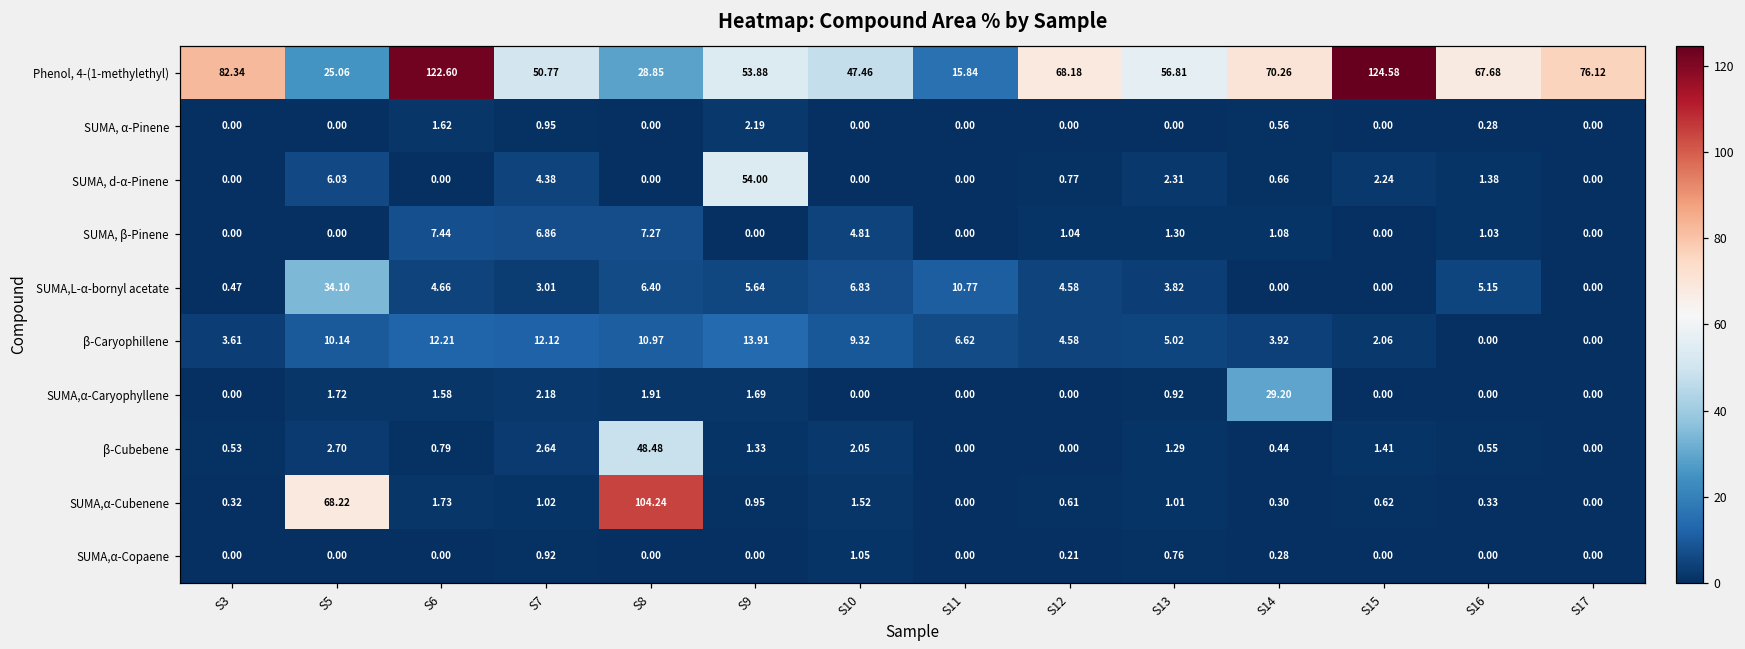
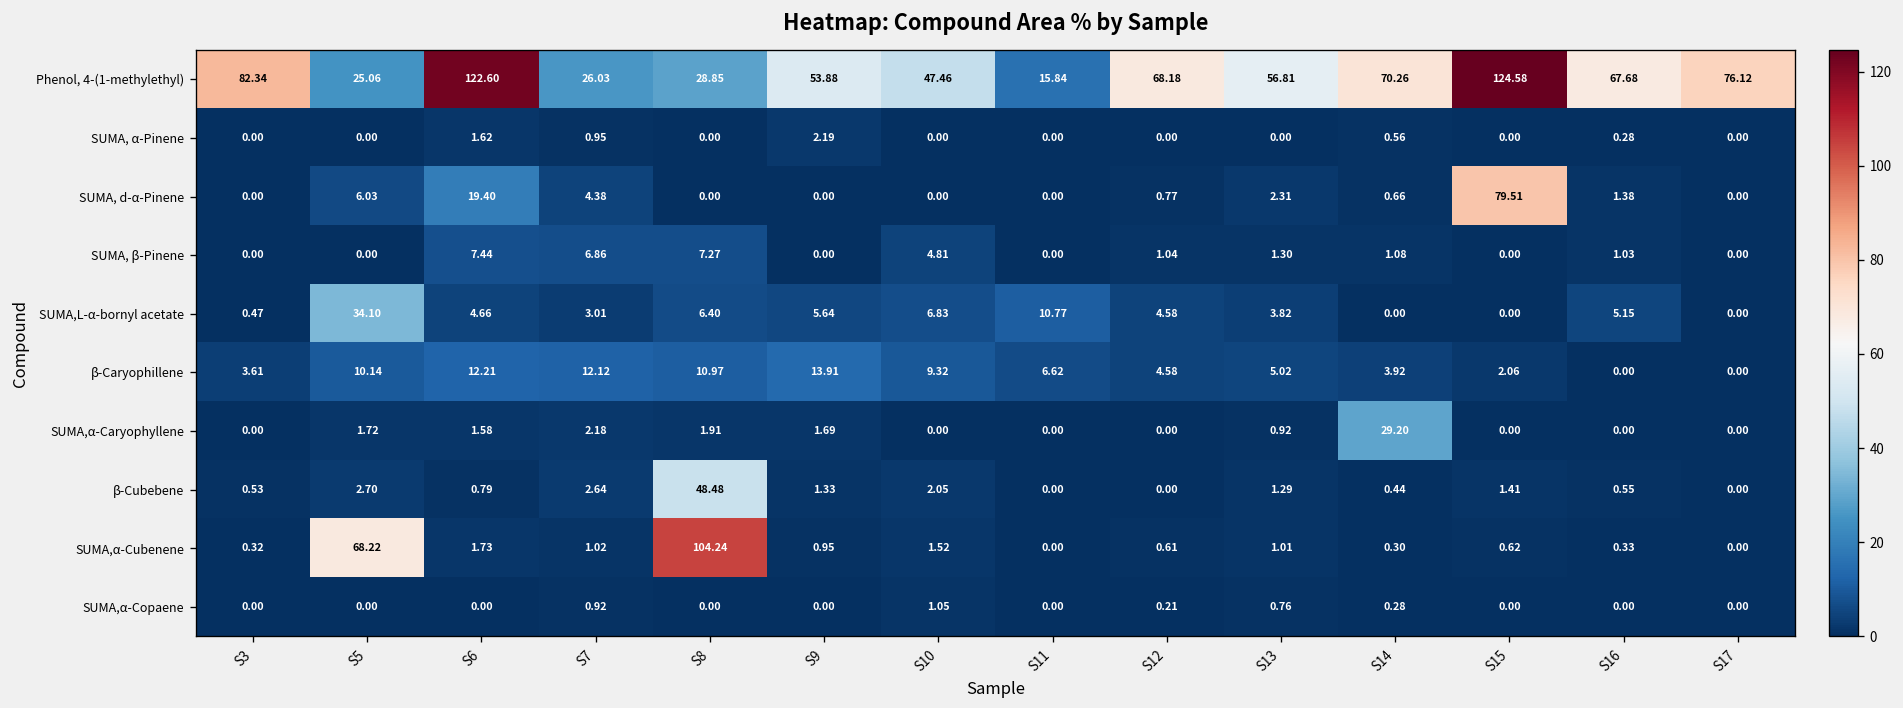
Phenol, 4-(1-methylethyl), S7: 50.77 -> 26.03
SUMA, d-α-Pinene, S6: 0.00 -> 19.40
SUMA, d-α-Pinene, S9: 54.00 -> 0.00
SUMA, d-α-Pinene, S15: 2.24 -> 79.51
